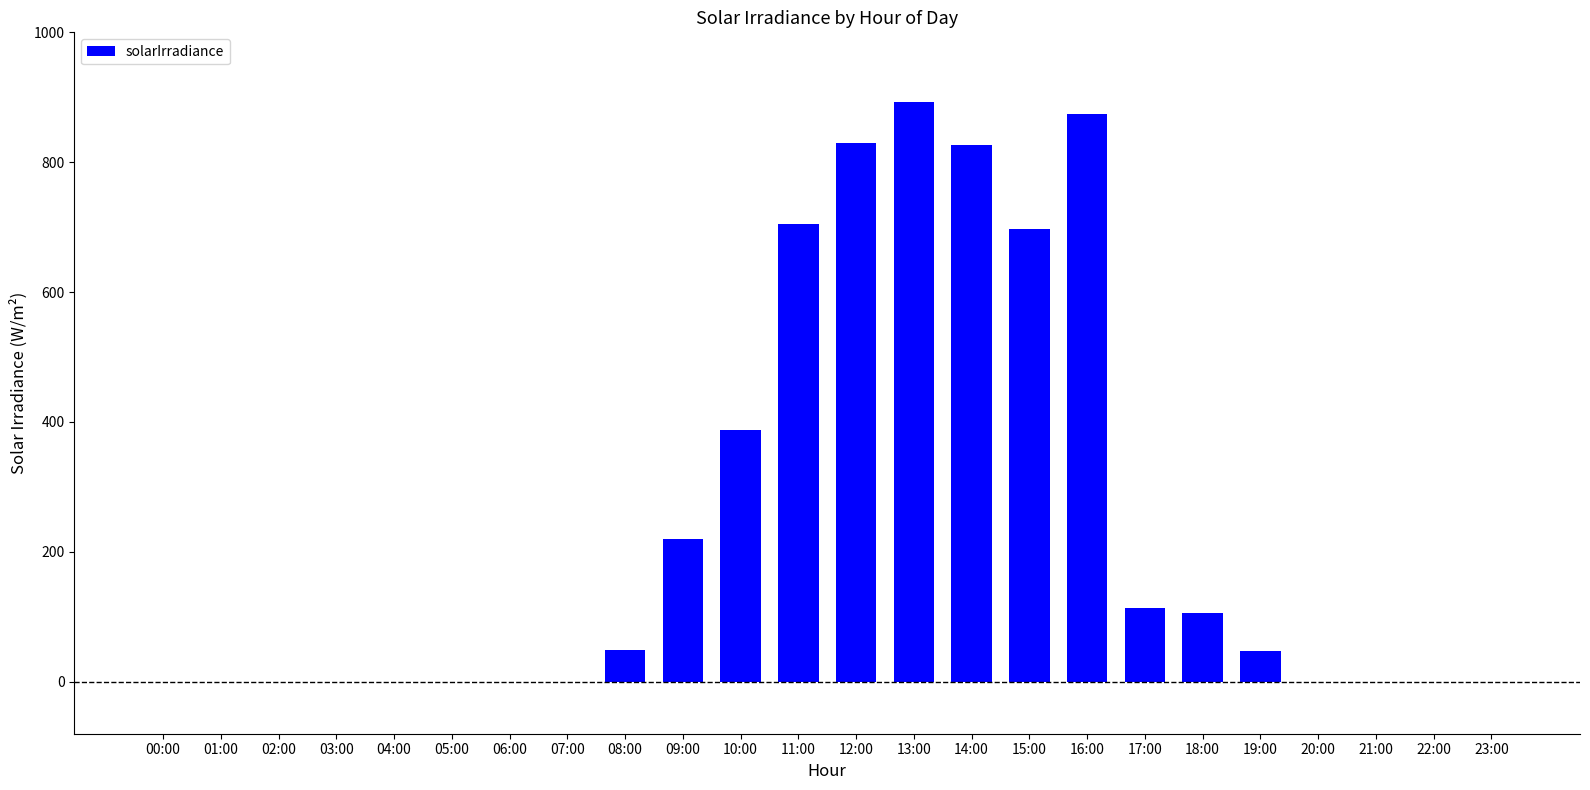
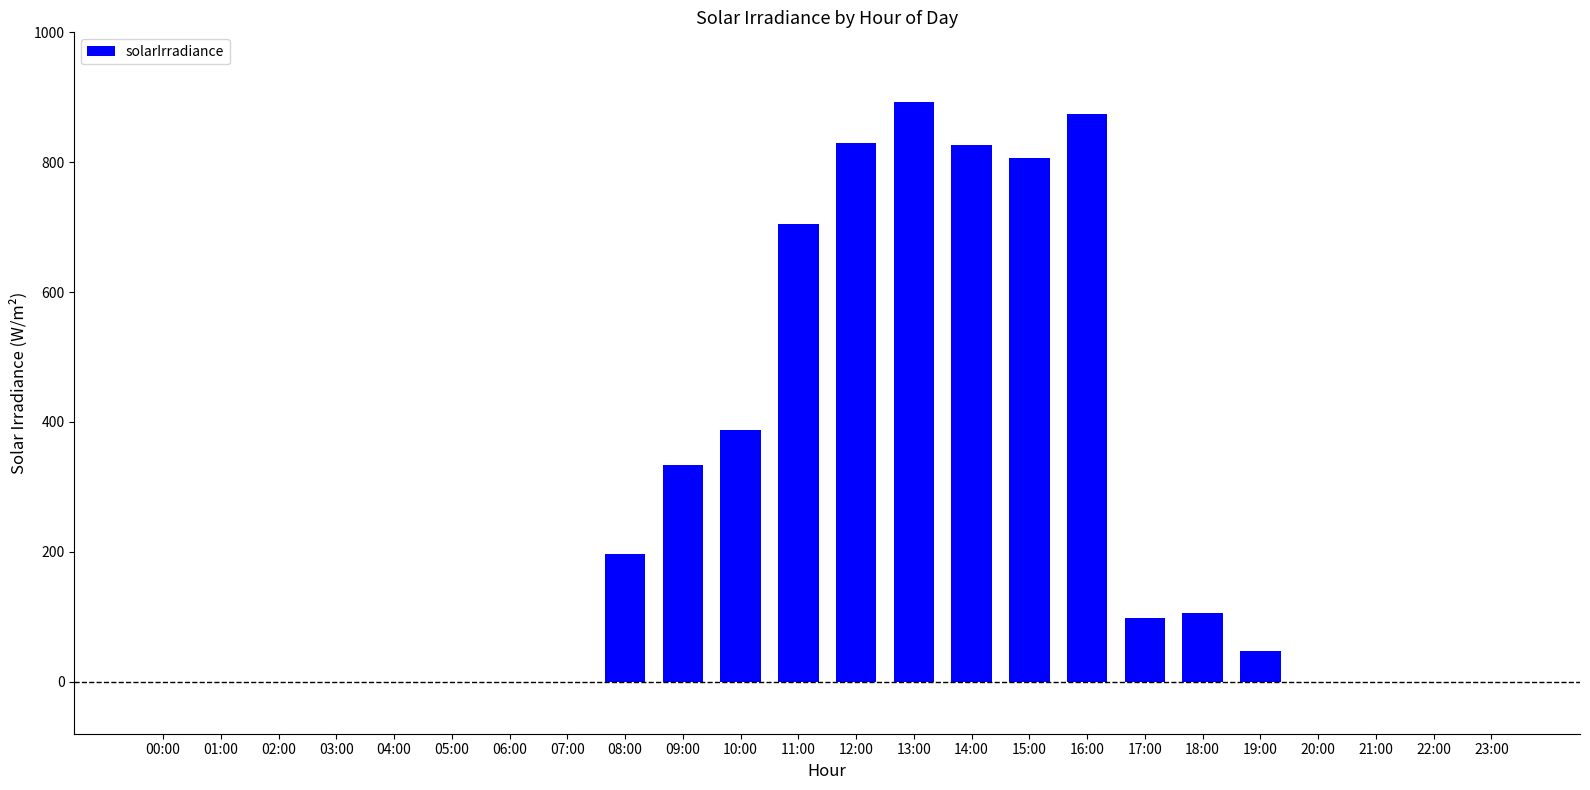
08:00: 50 -> 200
09:00: 220 -> 330
15:00: 700 -> 810
17:00: 110 -> 100
